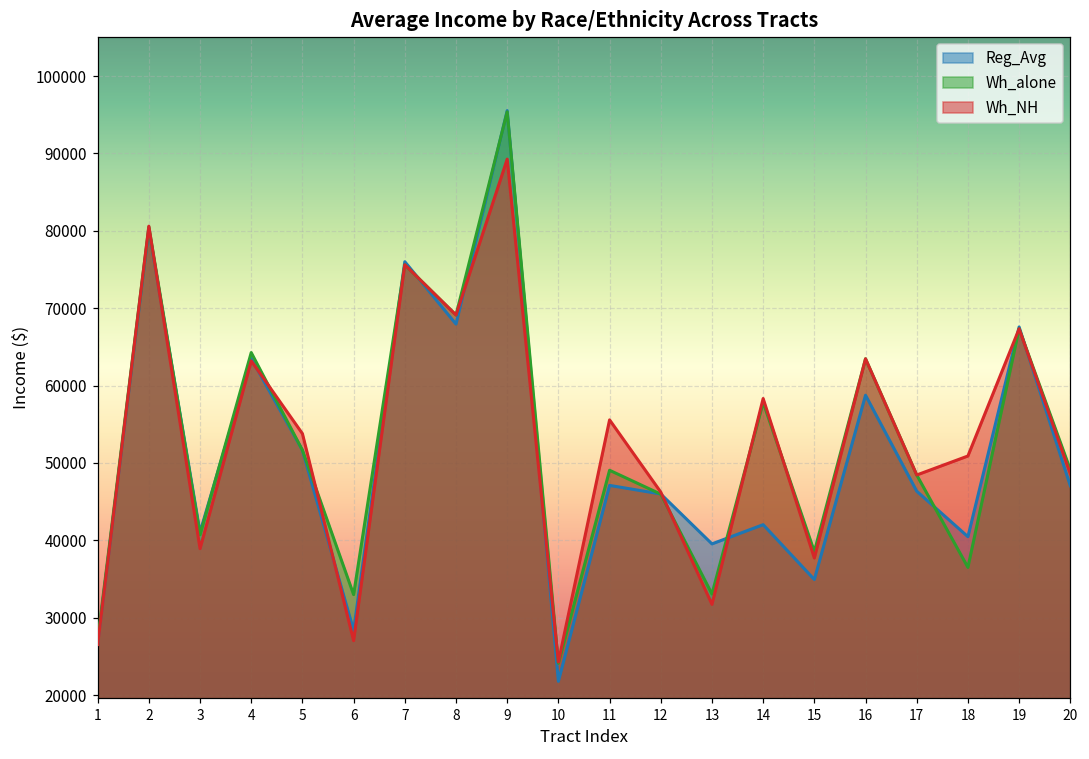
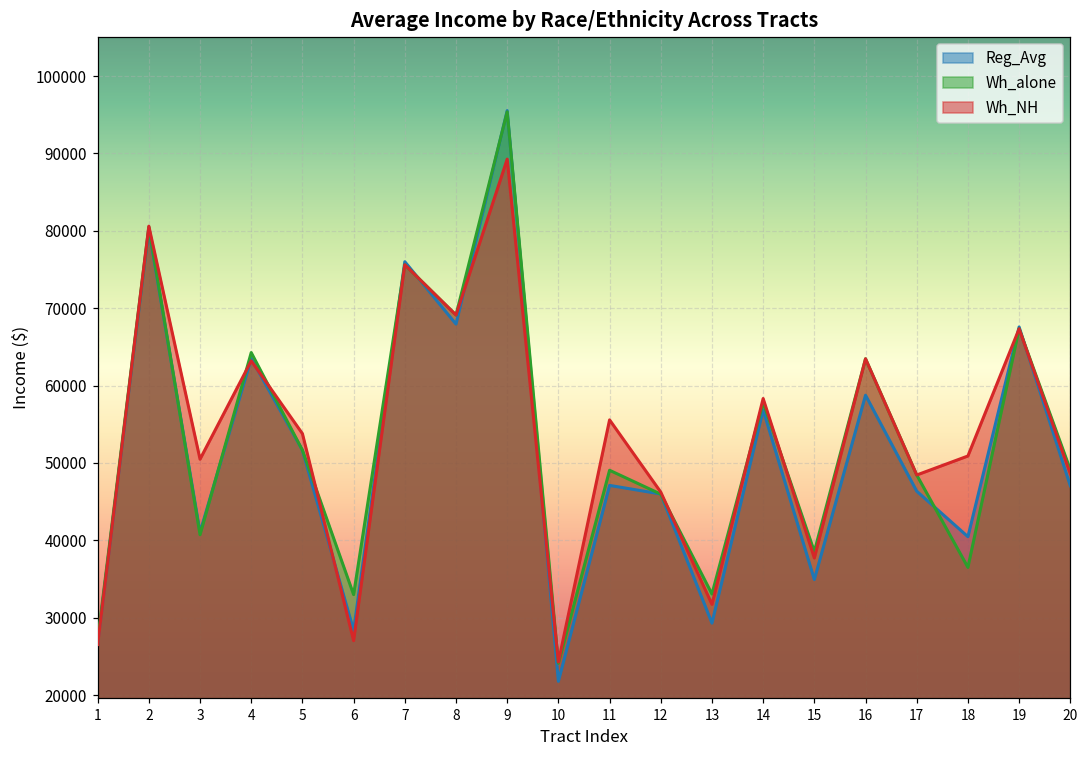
Wh_NH, 3: 39000 -> 50000
Reg_Avg, 13: 40000 -> 29000
Reg_Avg, 14: 42000 -> 57000
